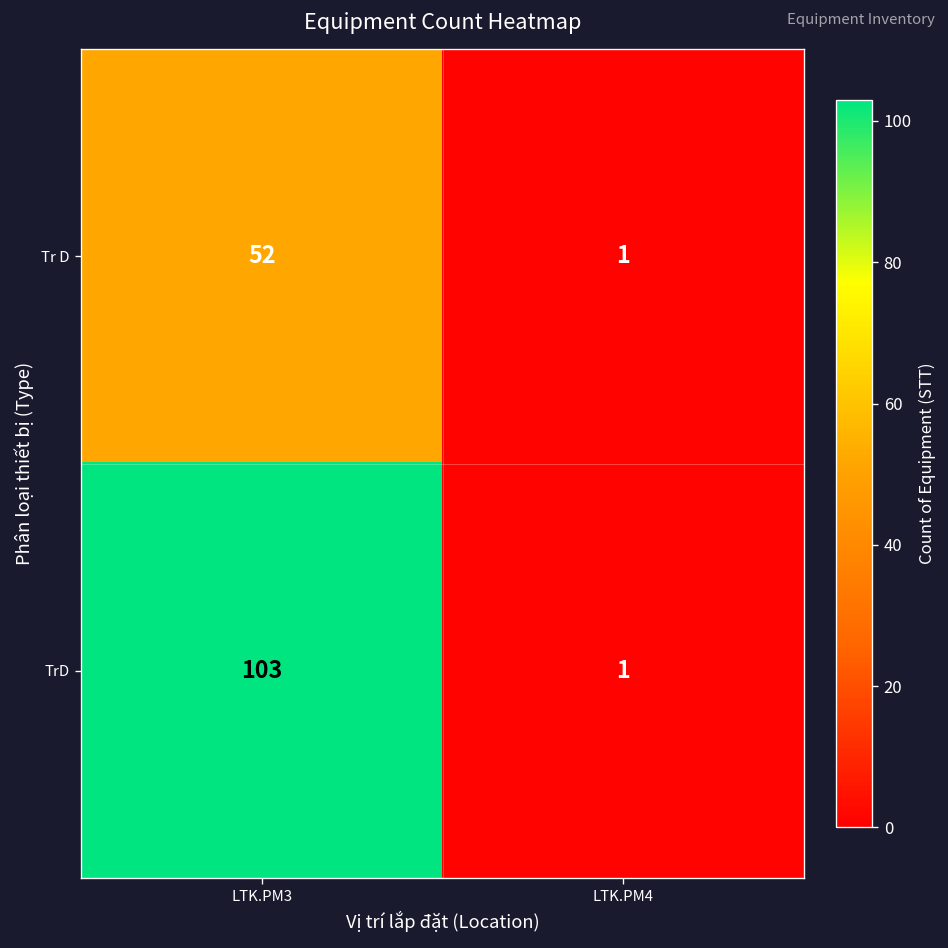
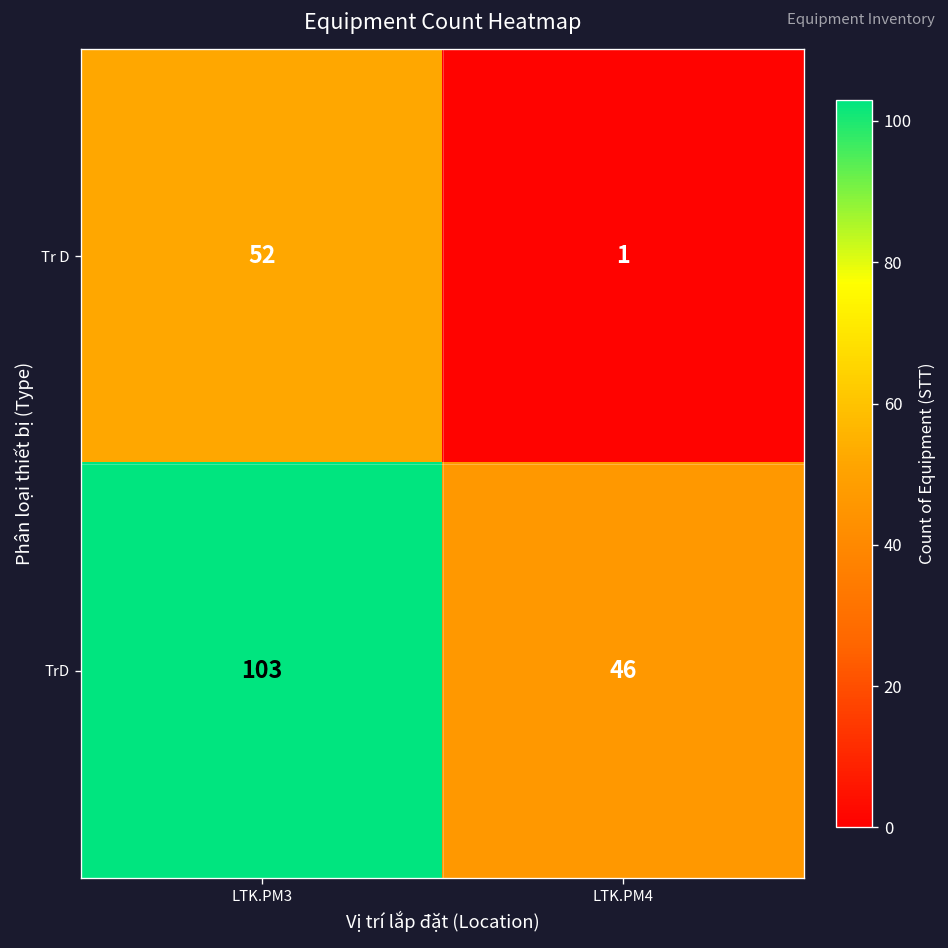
TrD, LTK.PM4: 1 -> 46
